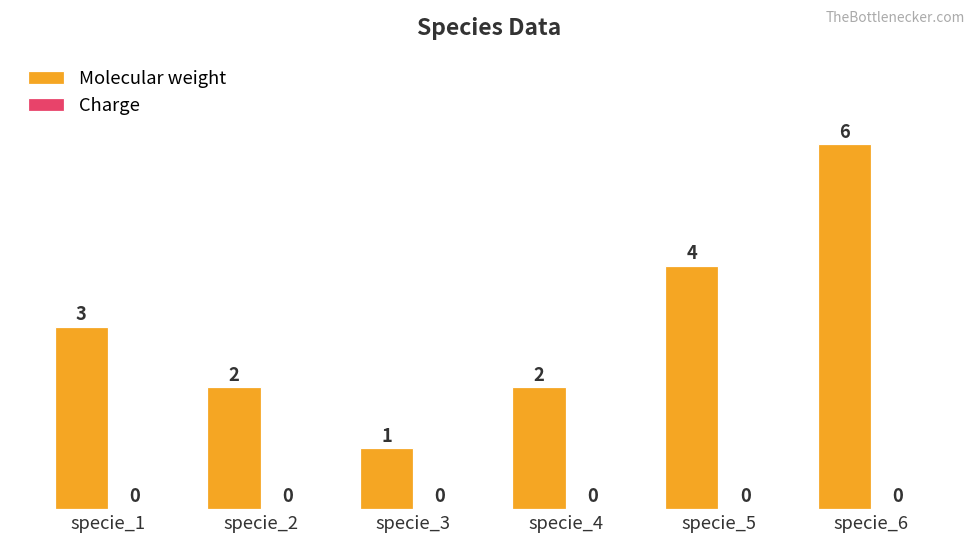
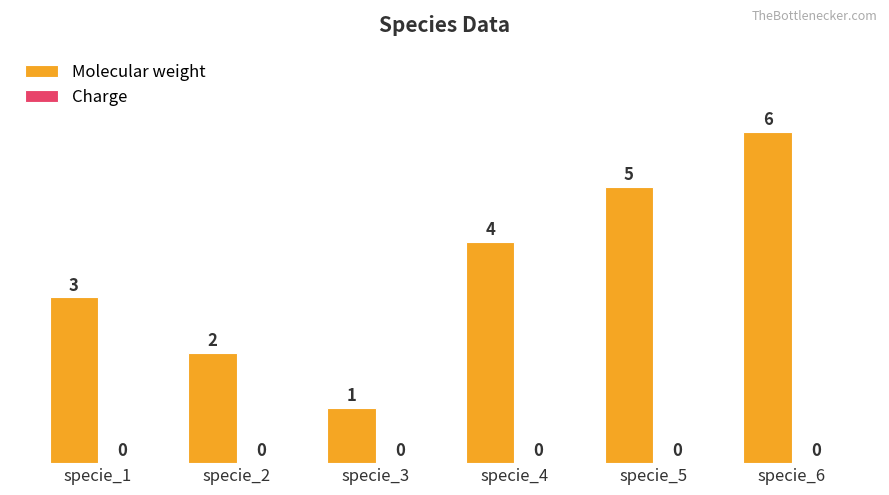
Molecular weight, specie_4: 2 -> 4
Molecular weight, specie_5: 4 -> 5
